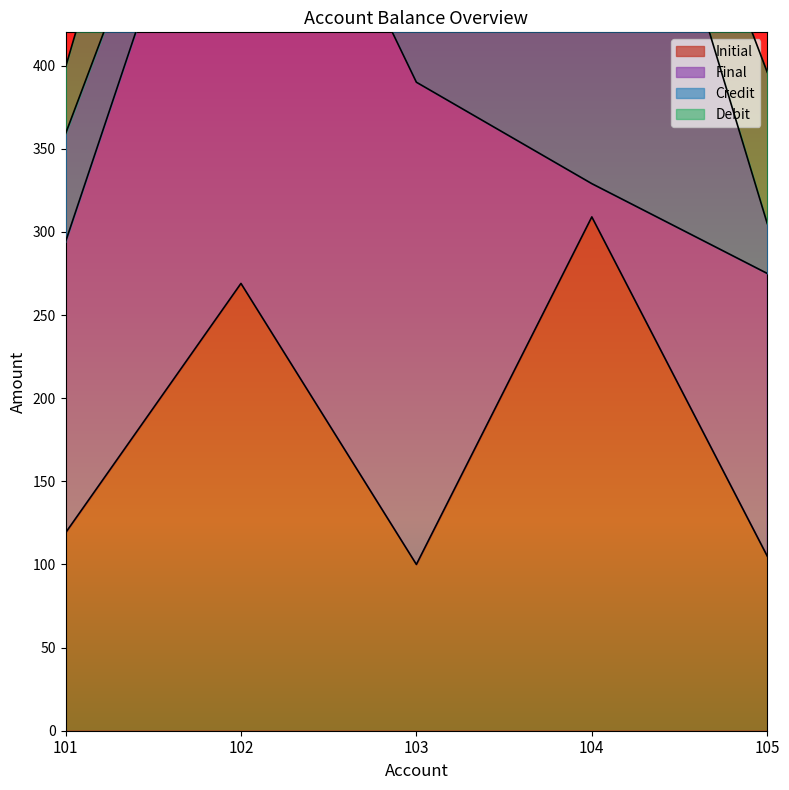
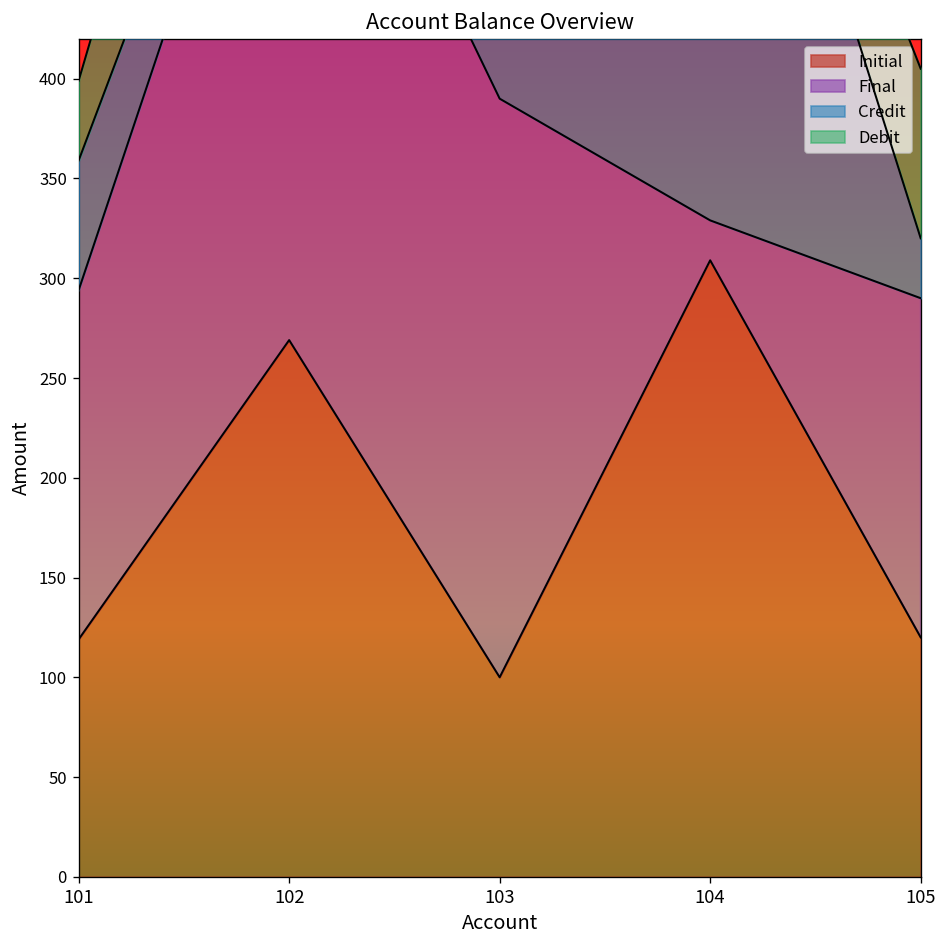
Initial, 105: 105 -> 120
Debit, 105: 91 -> 85
